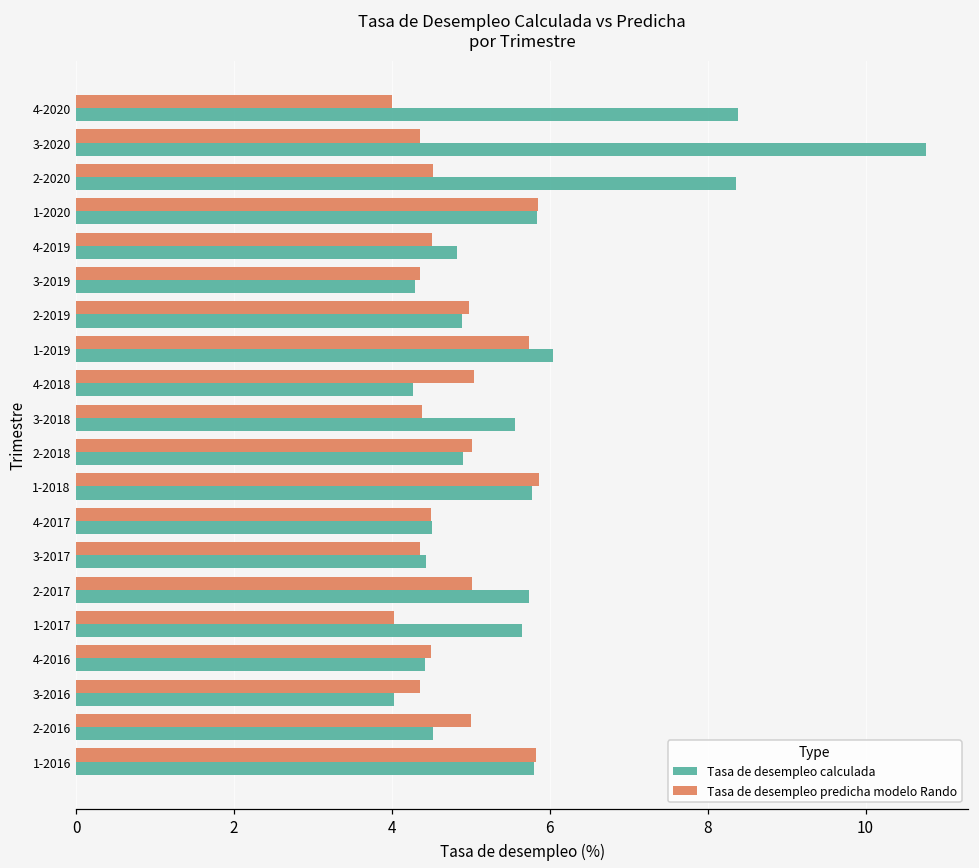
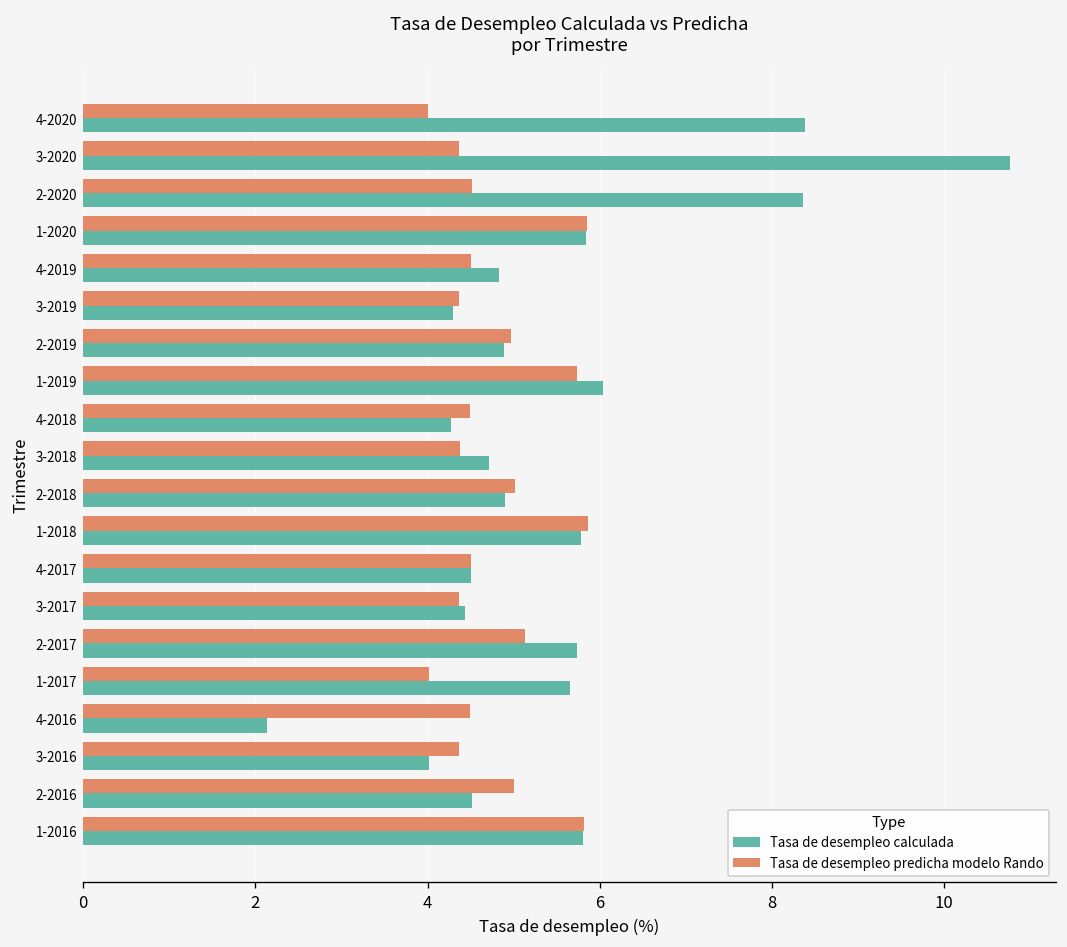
Tasa de desempleo predicha modelo Rando, 4-2018: 5.0 -> 4.5
Tasa de desempleo calculada, 3-2018: 5.6 -> 4.7
Tasa de desempleo predicha modelo Rando, 2-2017: 5.0 -> 5.1
Tasa de desempleo calculada, 4-2016: 4.4 -> 2.1
